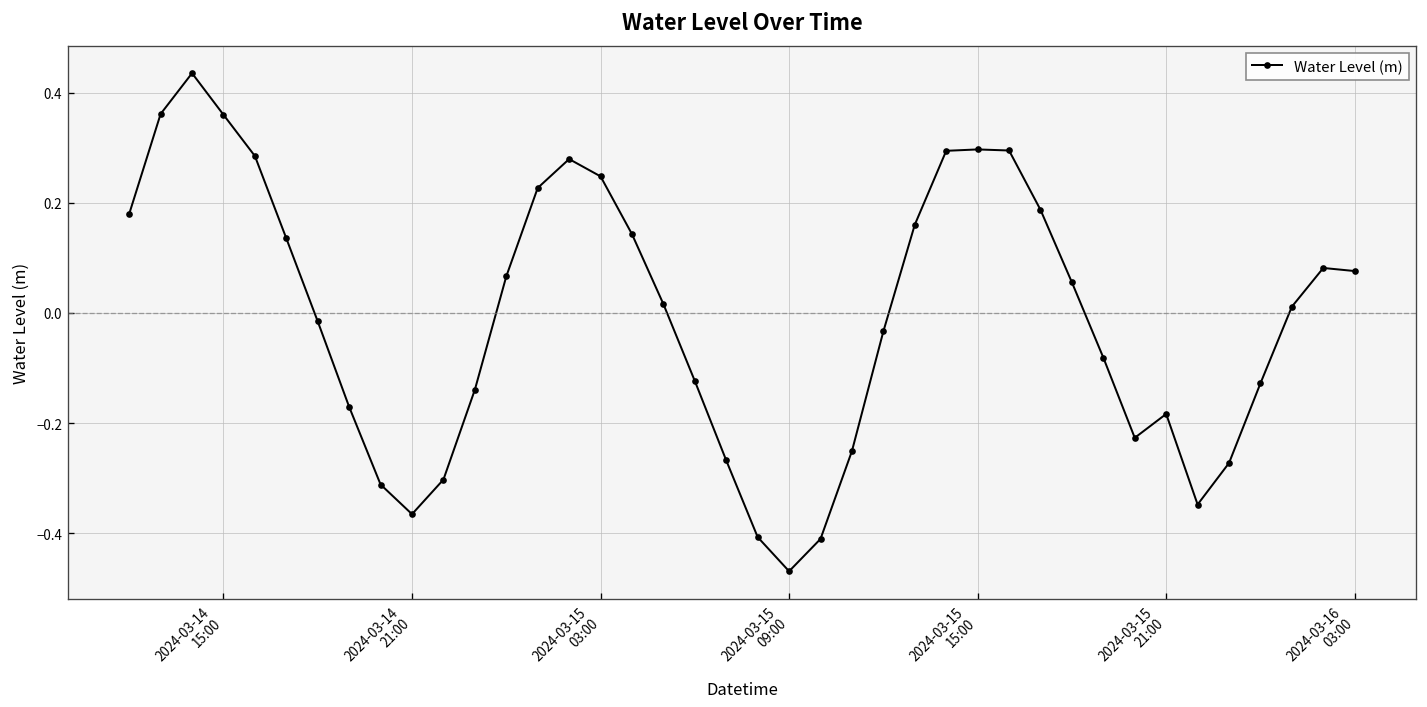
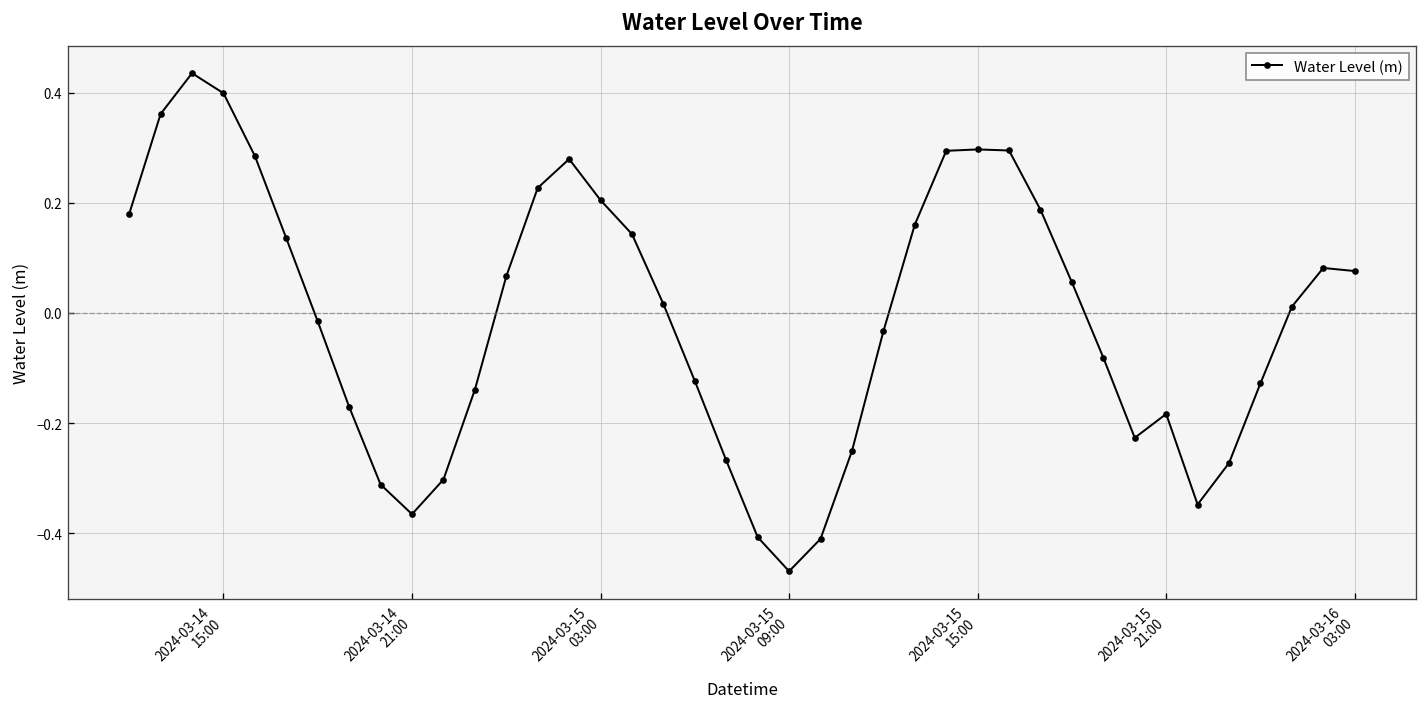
2024-03-14 15:00: 0.36 -> 0.40
2024-03-15 03:00: 0.25 -> 0.20
